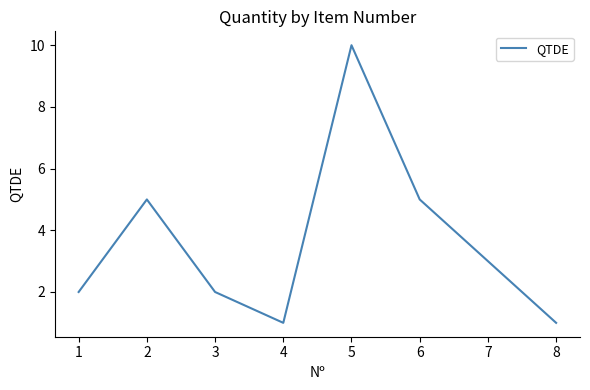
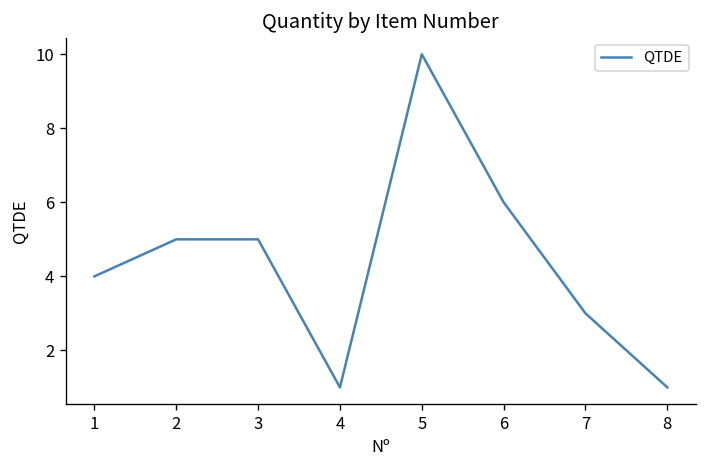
1: 2 -> 4
3: 2 -> 5
6: 5 -> 6
